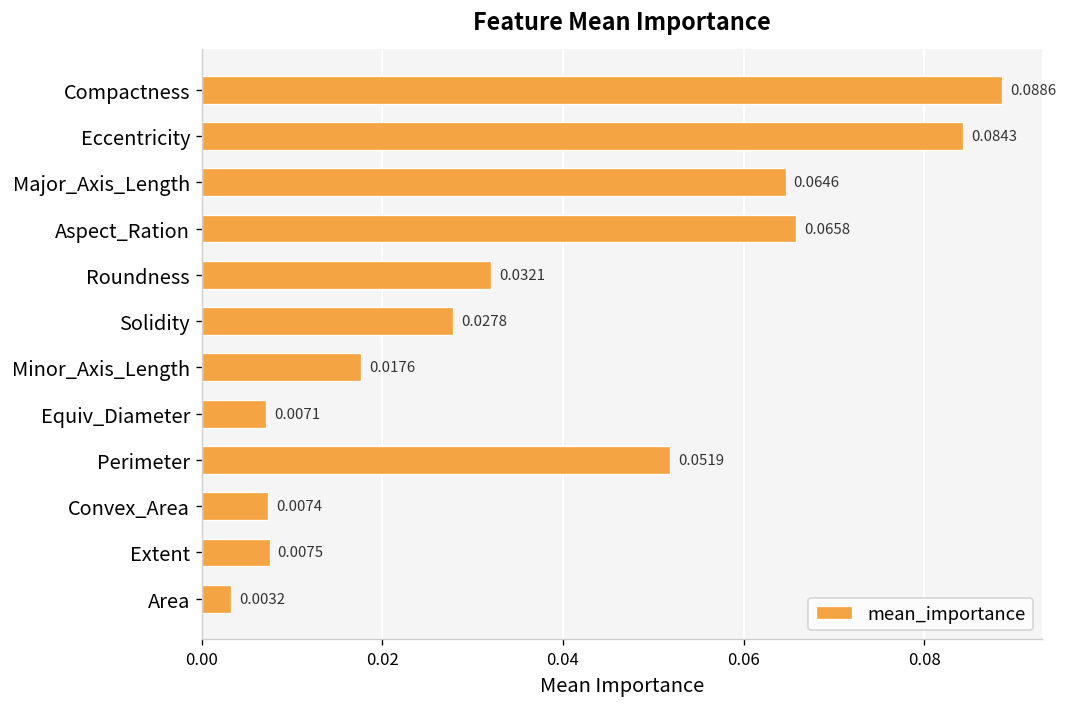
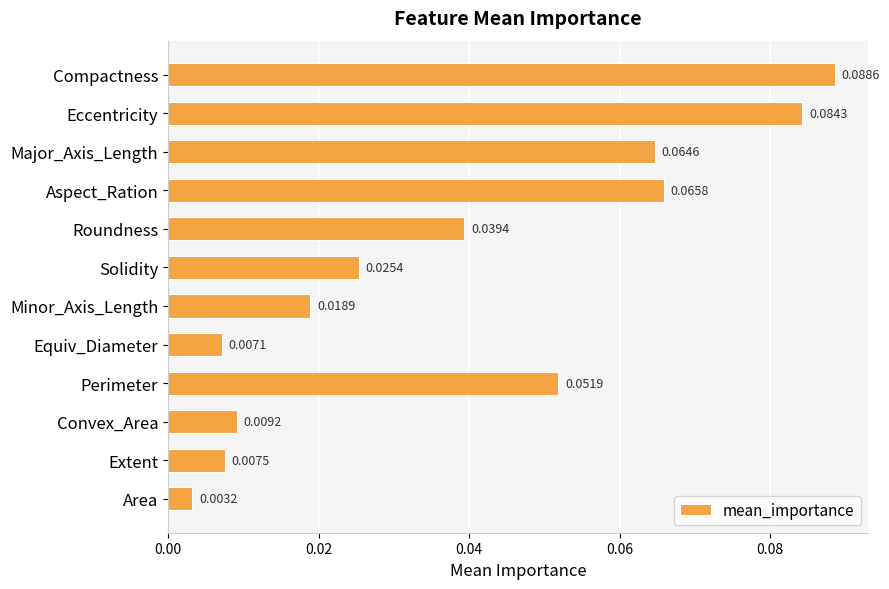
Roundness: 0.0321 -> 0.0394
Solidity: 0.0278 -> 0.0254
Minor_Axis_Length: 0.0176 -> 0.0189
Convex_Area: 0.0074 -> 0.0092
